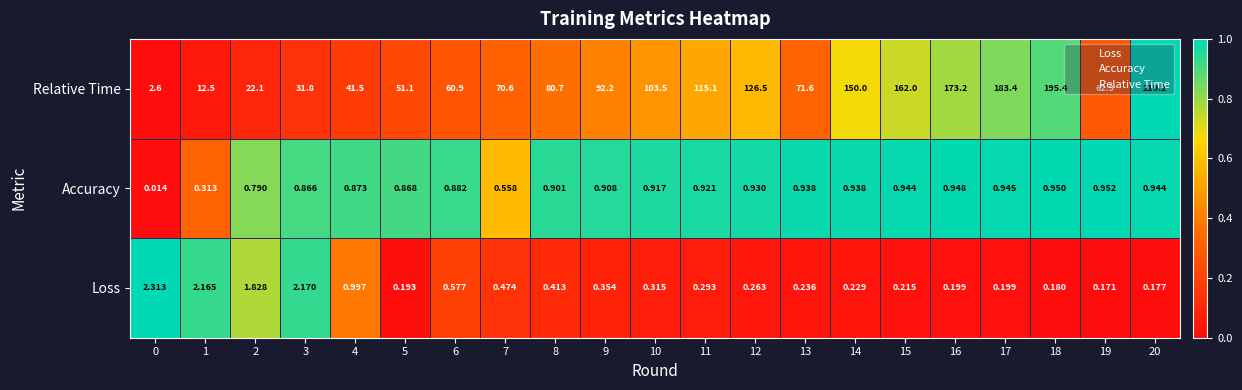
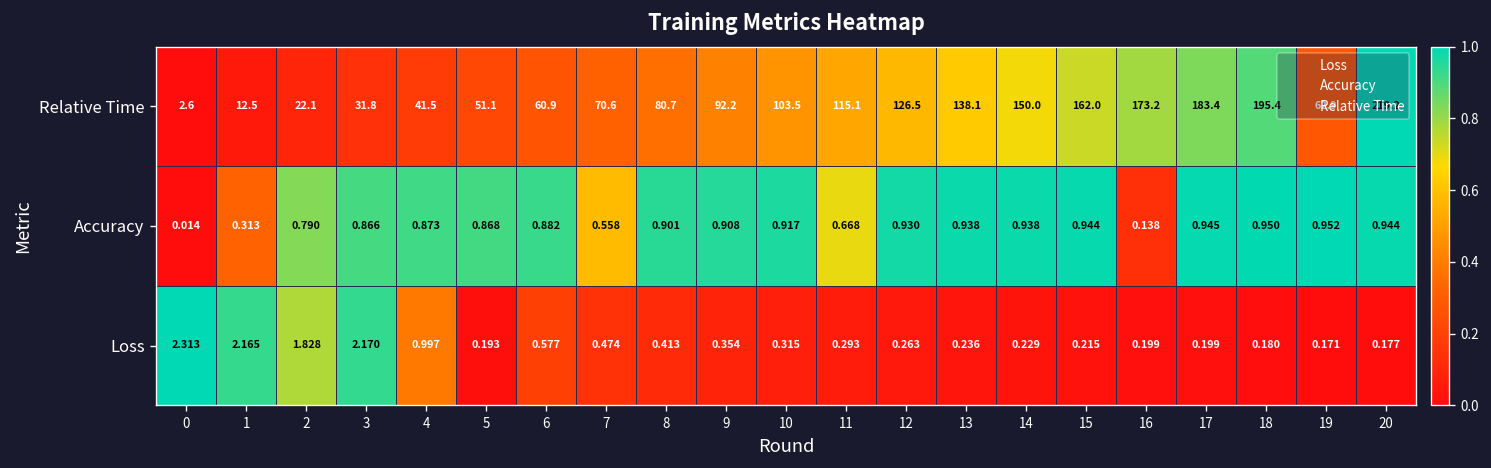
Relative Time, 13: 71.6 -> 138.1
Accuracy, 11: 0.921 -> 0.668
Accuracy, 16: 0.948 -> 0.138
